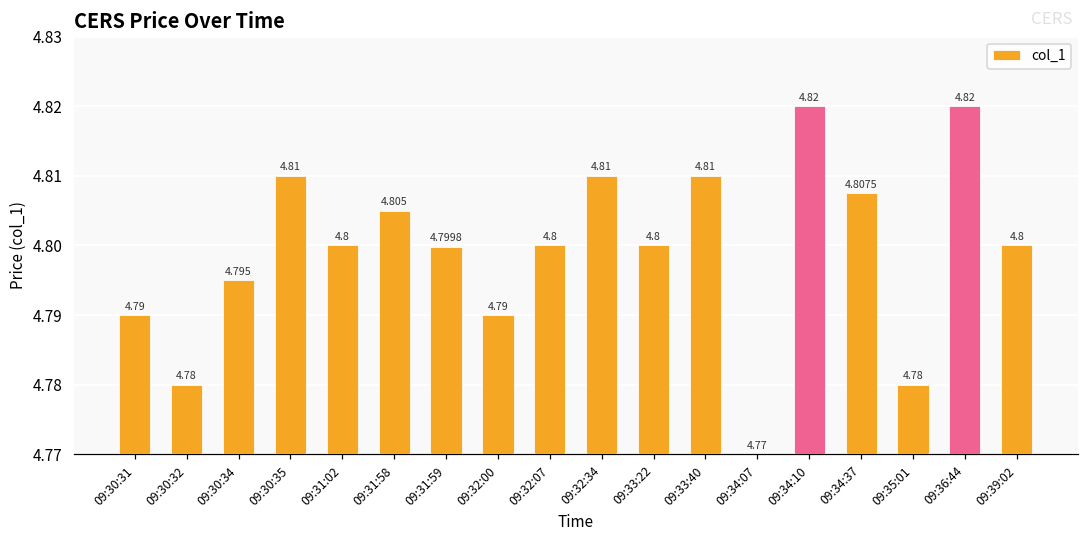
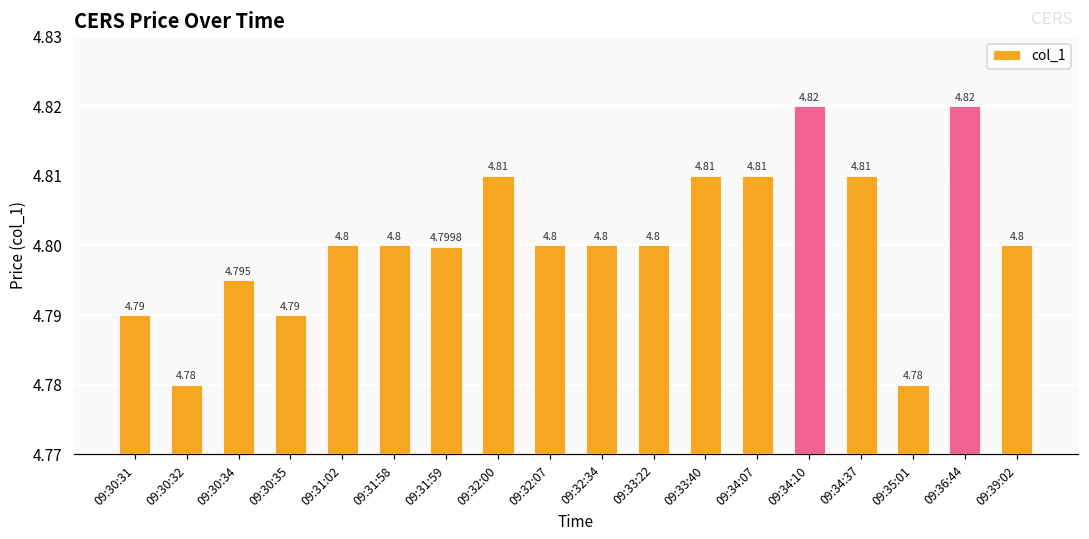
09:30:35: 4.81 -> 4.79
09:31:58: 4.805 -> 4.8
09:32:00: 4.79 -> 4.81
09:32:34: 4.81 -> 4.8
09:34:07: 4.77 -> 4.81
09:34:37: 4.8075 -> 4.81
